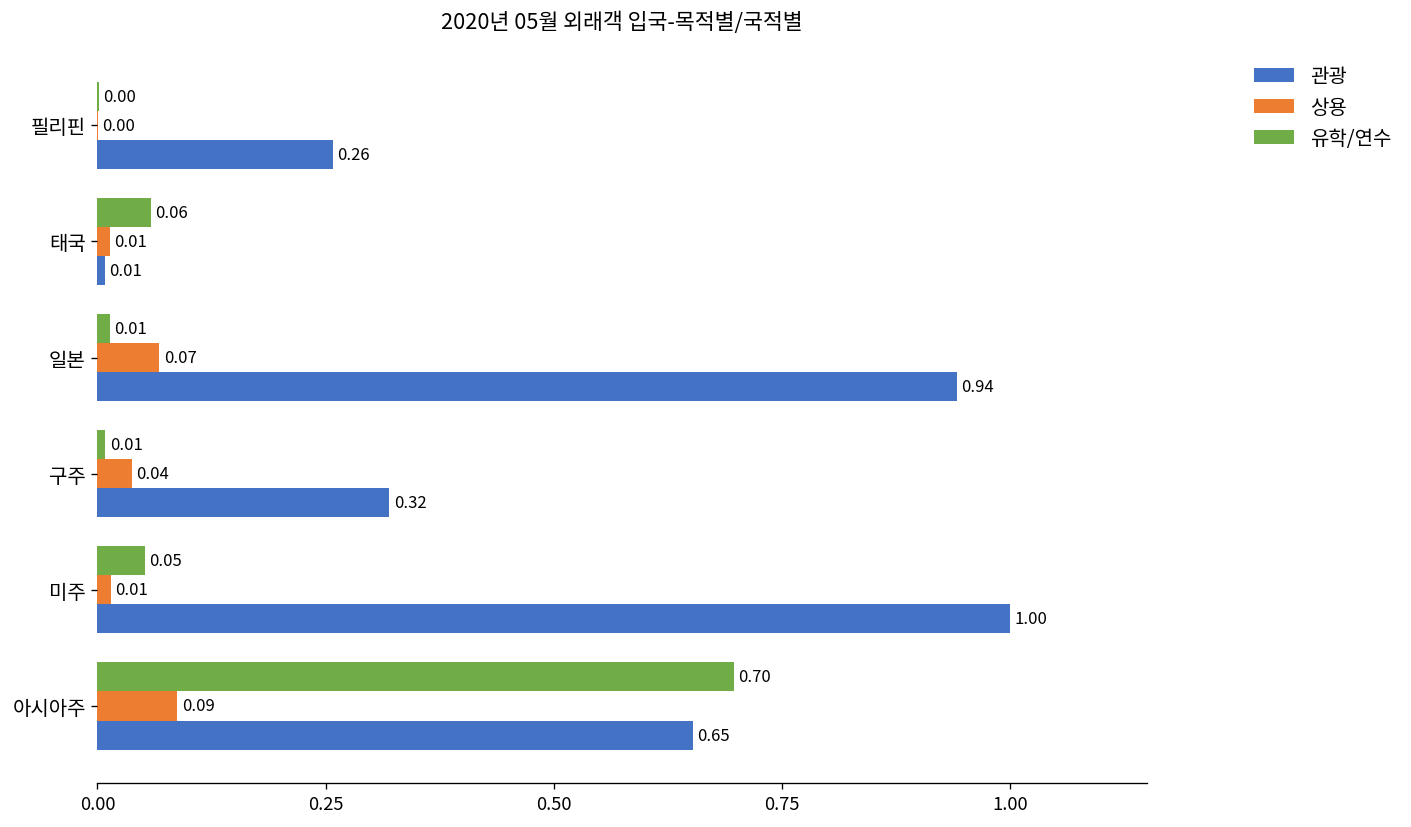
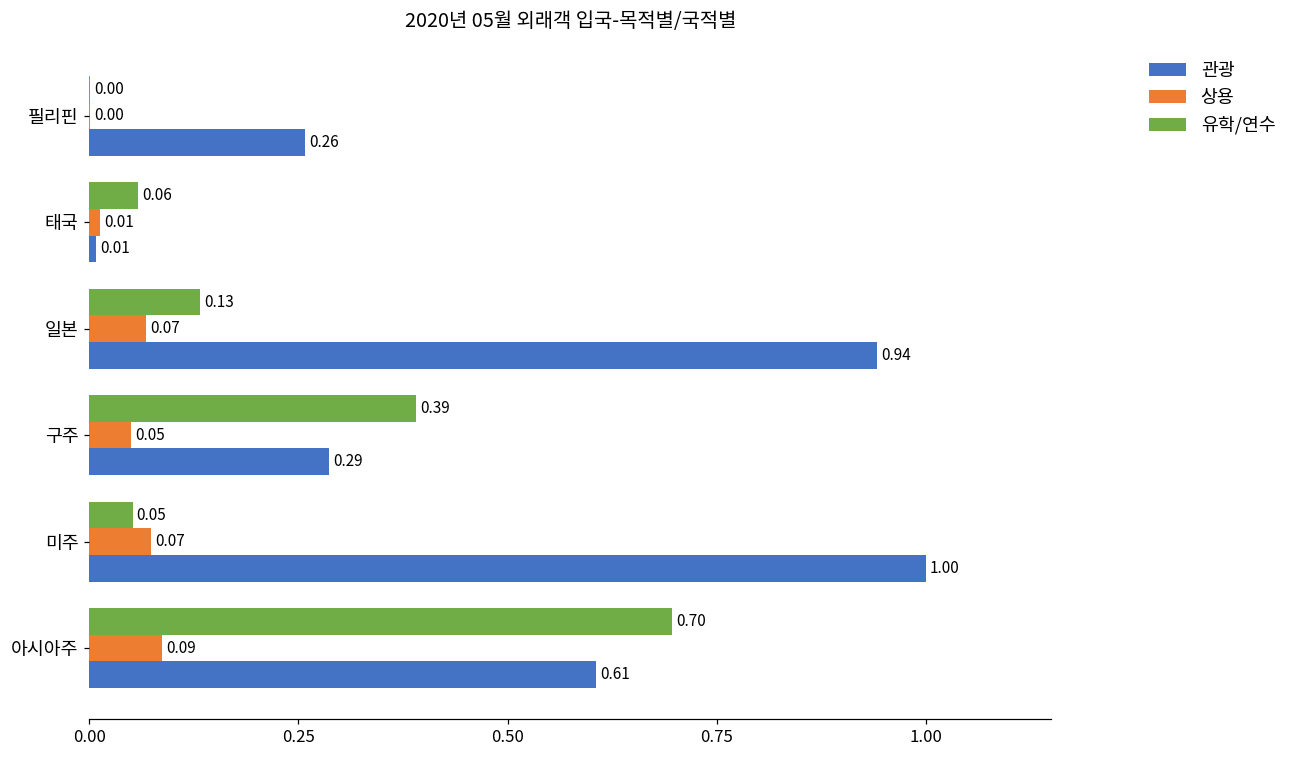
유학/연수, 일본: 0.01 -> 0.13
유학/연수, 구주: 0.01 -> 0.39
상용, 구주: 0.04 -> 0.05
관광, 구주: 0.32 -> 0.29
상용, 미주: 0.01 -> 0.07
관광, 아시아주: 0.65 -> 0.61
